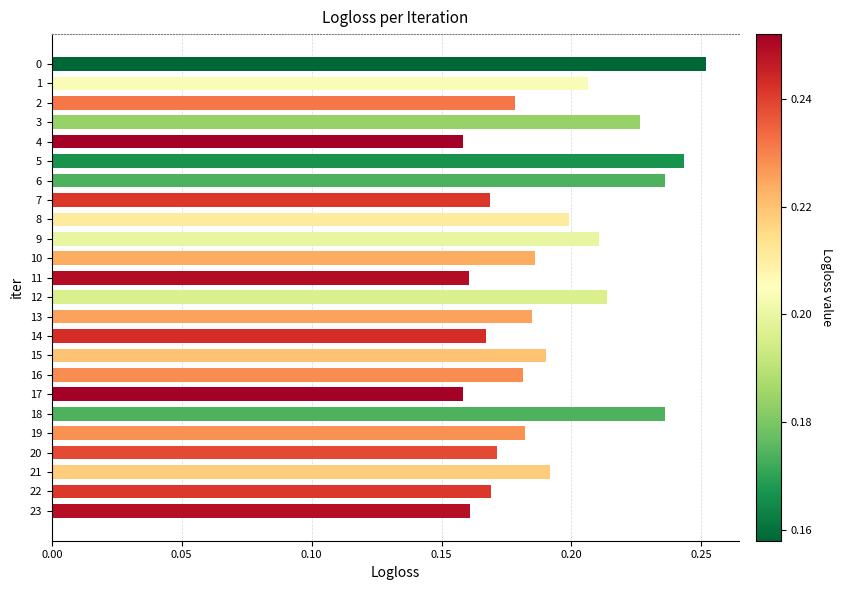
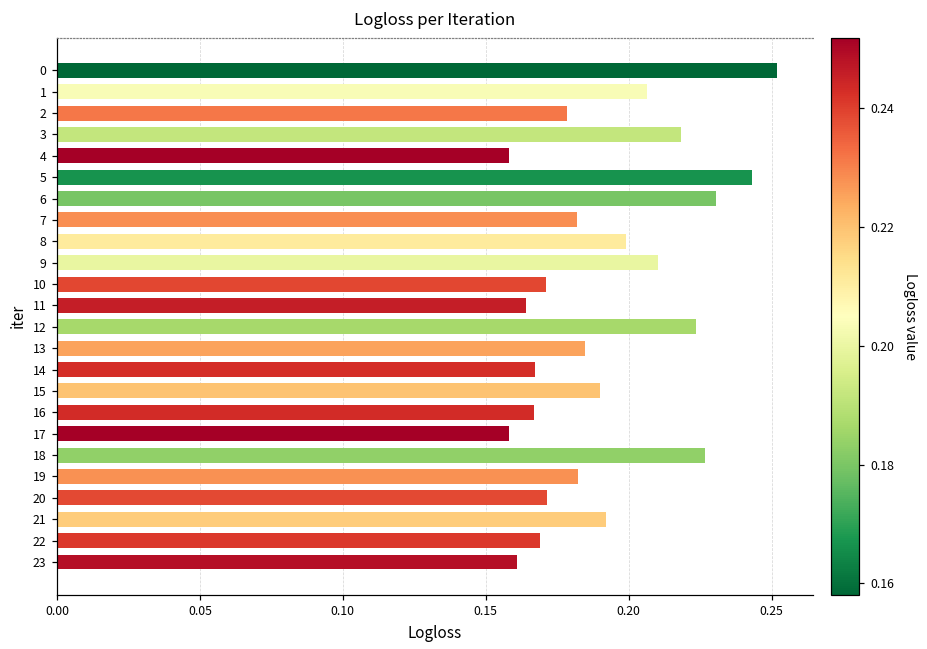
3: 0.226 -> 0.218
6: 0.236 -> 0.231
7: 0.168 -> 0.182
10: 0.186 -> 0.171
11: 0.161 -> 0.164
12: 0.214 -> 0.224
16: 0.181 -> 0.167
18: 0.236 -> 0.227
